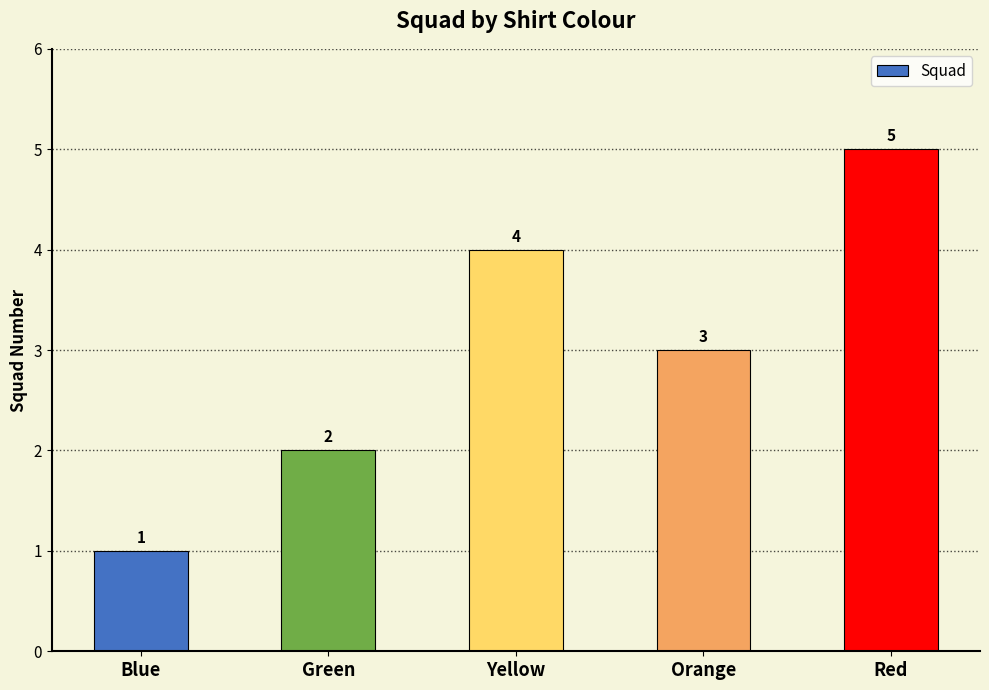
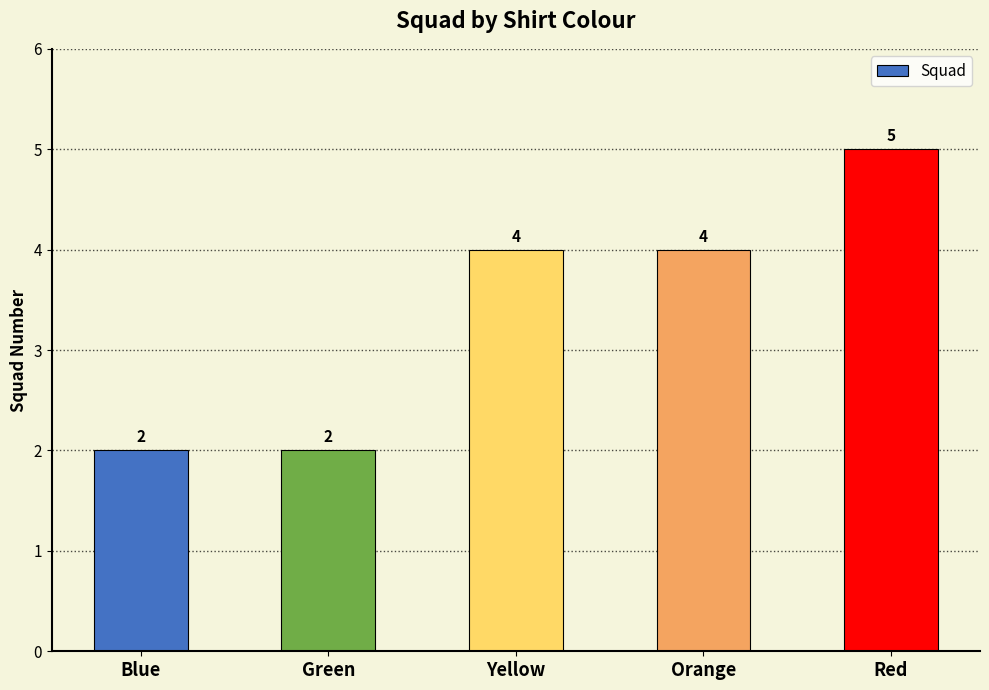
Blue: 1 -> 2
Orange: 3 -> 4
